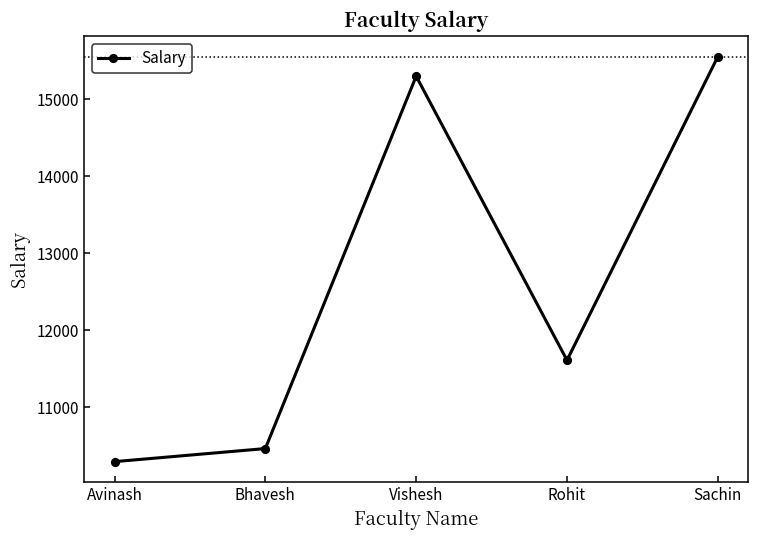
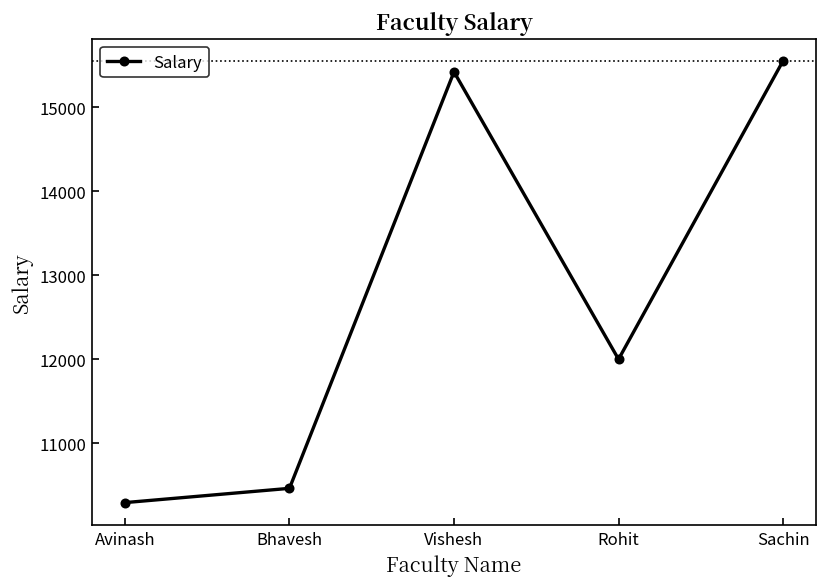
Vishesh: 15300 -> 15400
Rohit: 11600 -> 12000
